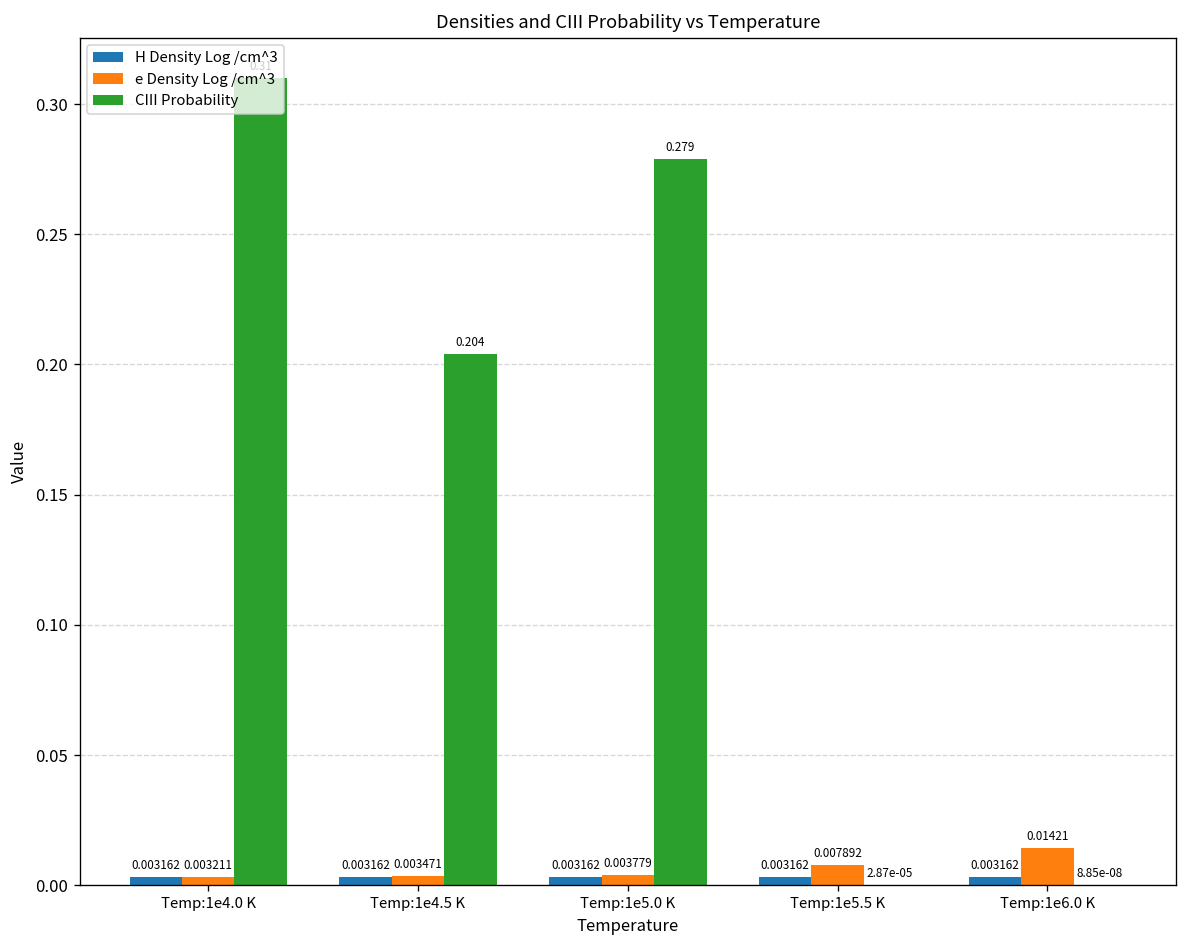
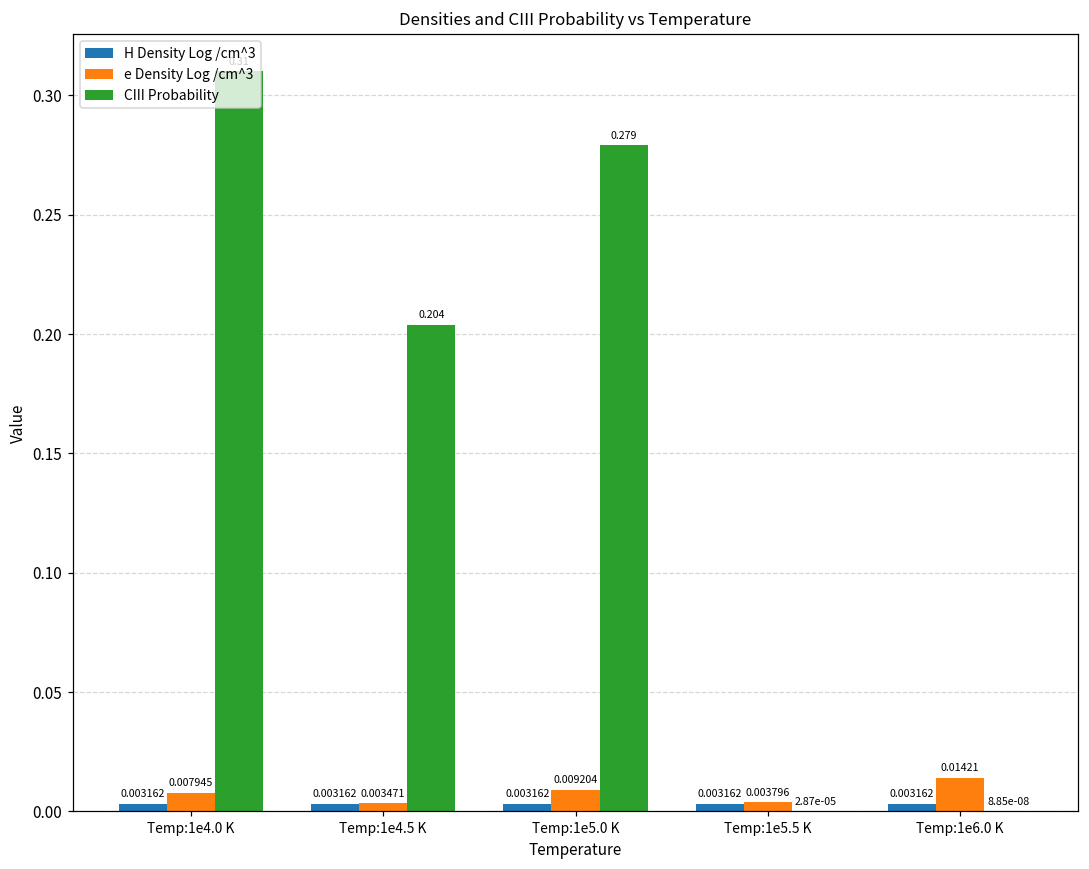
e Density Log /cm^3, Temp:1e4.0 K: 0.003211 -> 0.007945
e Density Log /cm^3, Temp:1e5.0 K: 0.003779 -> 0.009204
e Density Log /cm^3, Temp:1e5.5 K: 0.007892 -> 0.003796
